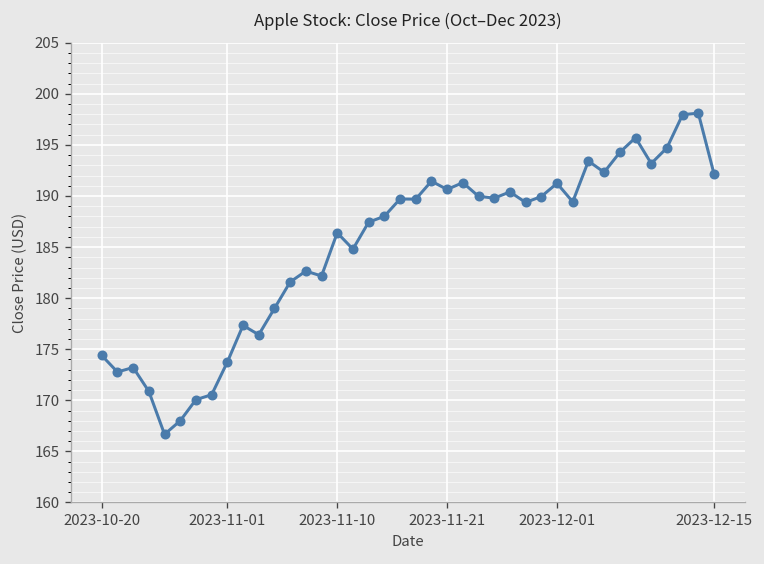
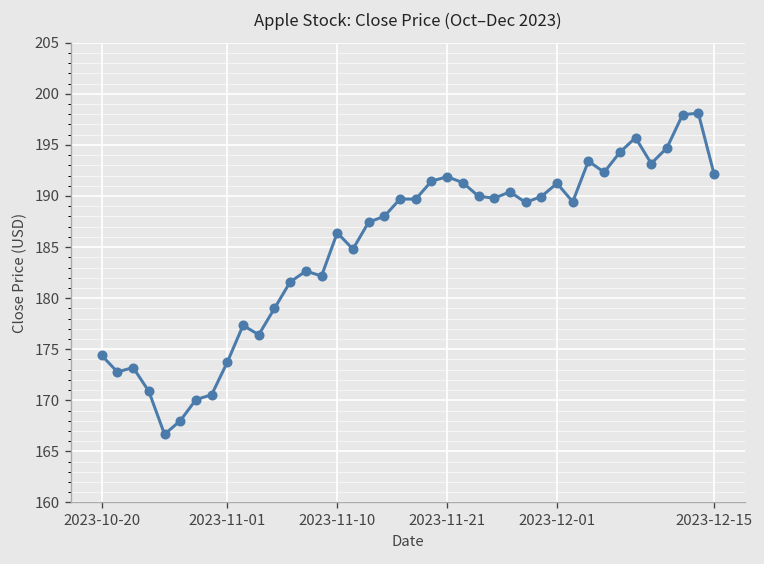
2023-11-21: 191 -> 192
